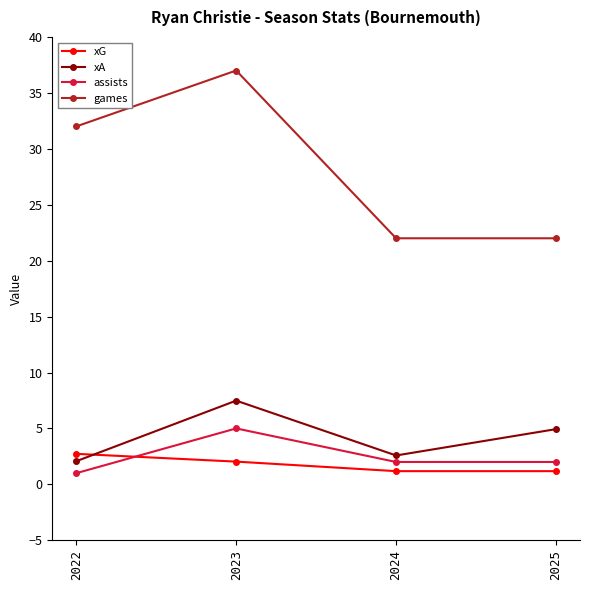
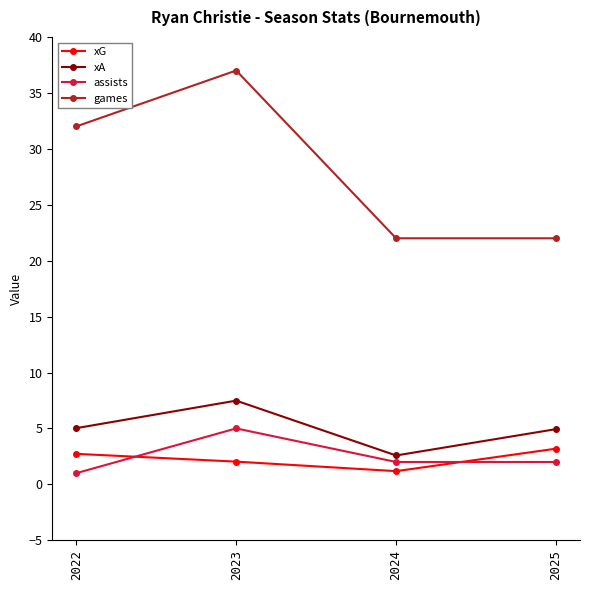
xA, 2022: 2.1 -> 5.0
xG, 2025: 1.2 -> 3.2
